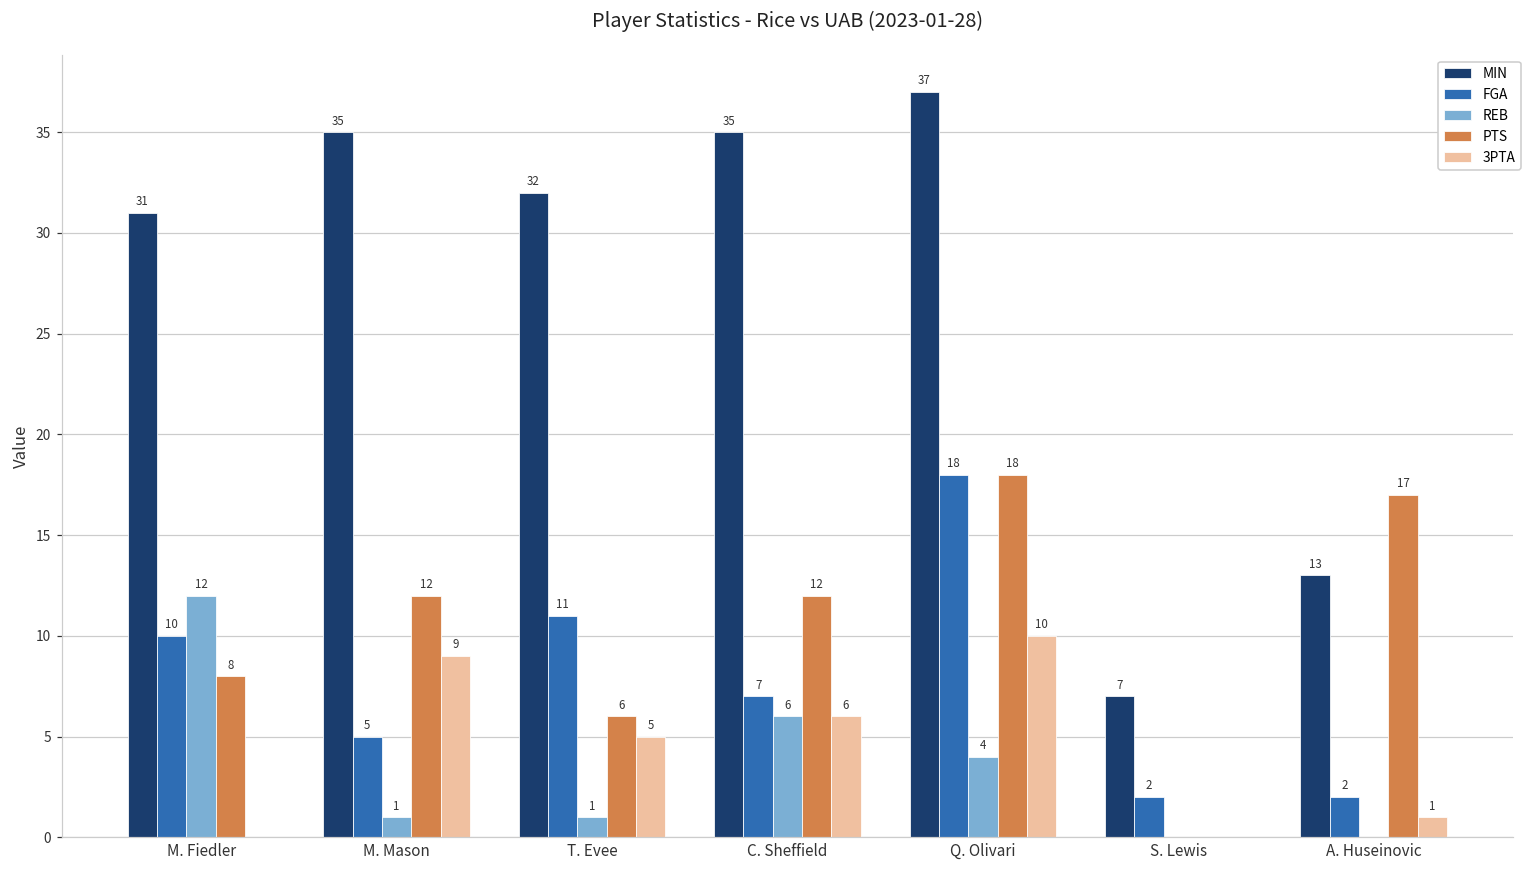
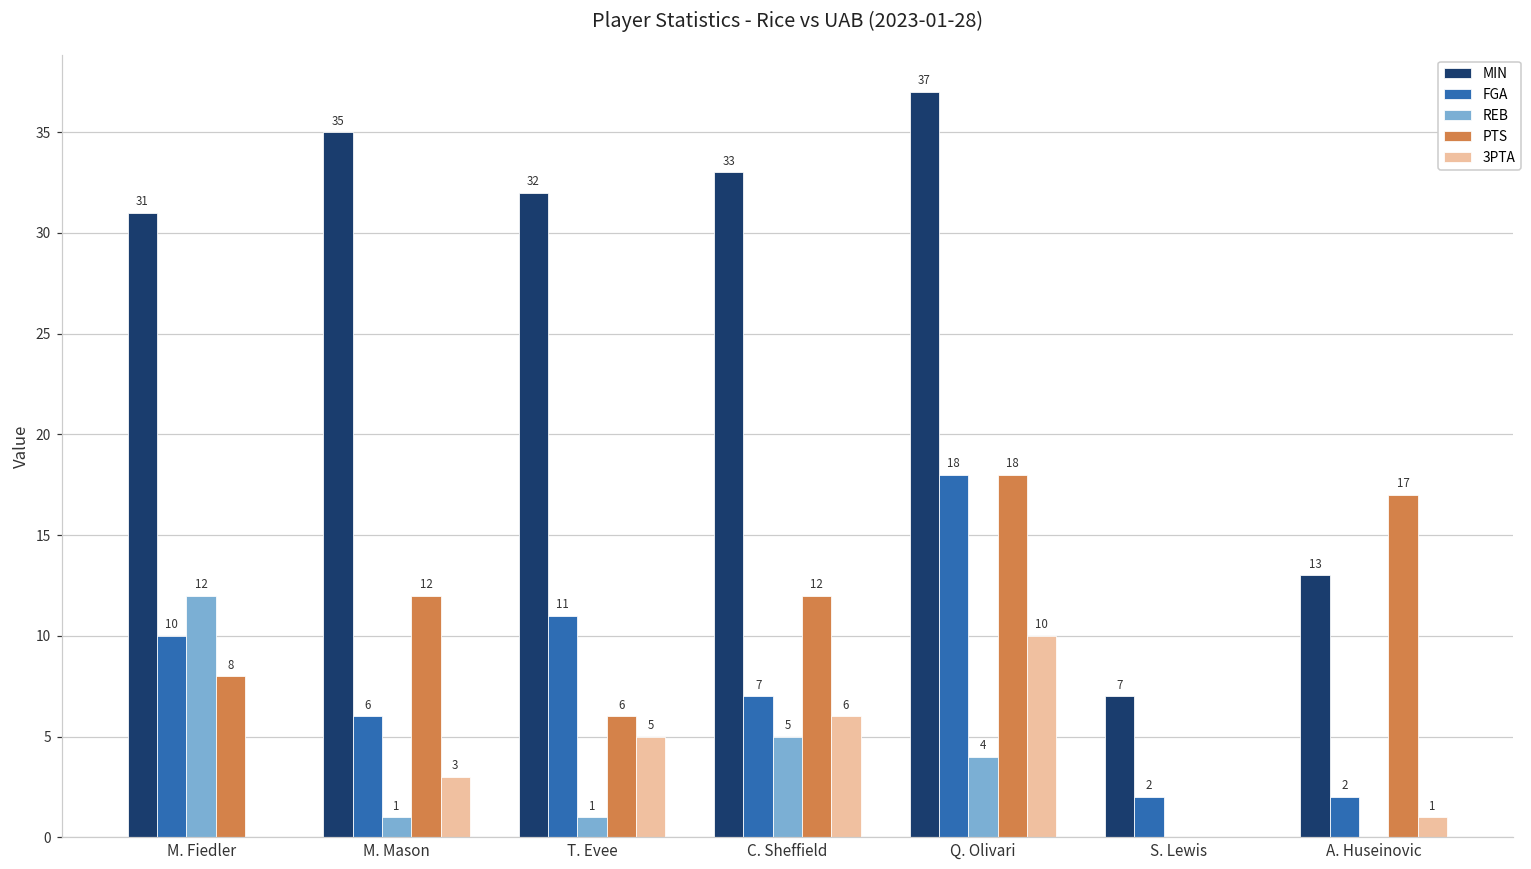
FGA, M. Mason: 5 -> 6
3PTA, M. Mason: 9 -> 3
MIN, C. Sheffield: 35 -> 33
REB, C. Sheffield: 6 -> 5
